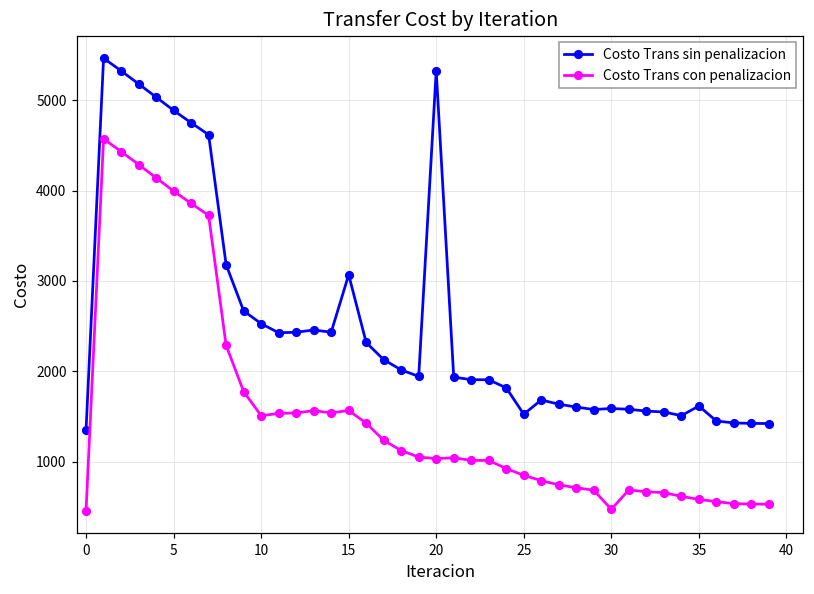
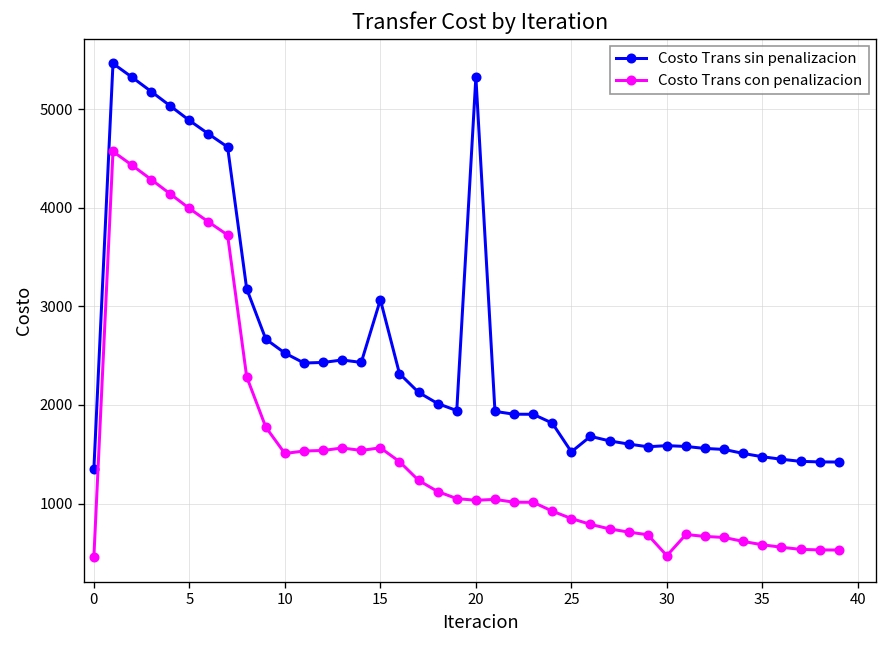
Costo Trans sin penalizacion, 35: 1600 -> 1500
